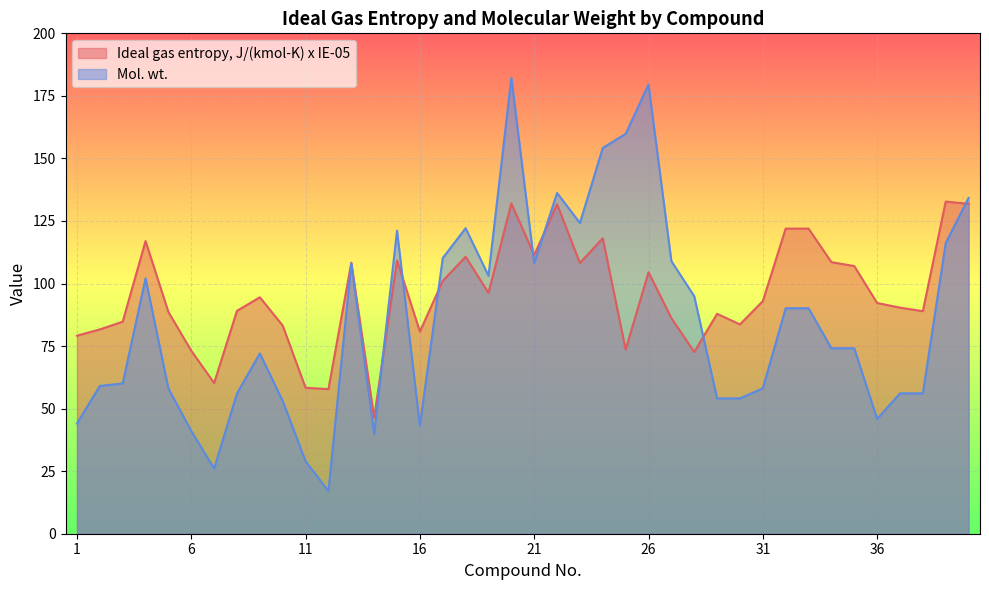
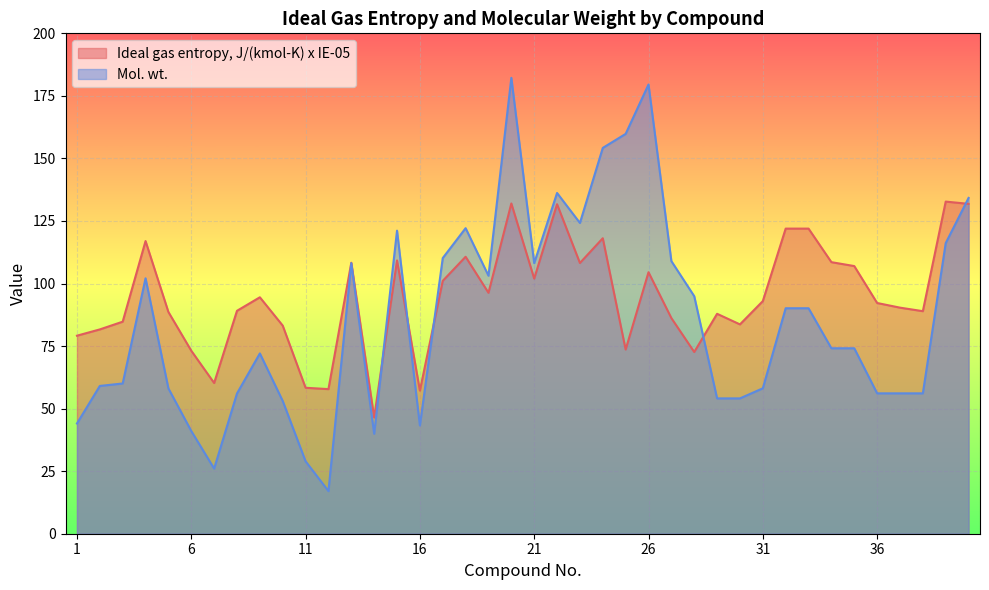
Ideal gas entropy, J/(kmol-K) x IE-05, 16: 81 -> 57
Ideal gas entropy, J/(kmol-K) x IE-05, 21: 111 -> 102
Mol. wt., 36: 46 -> 56
